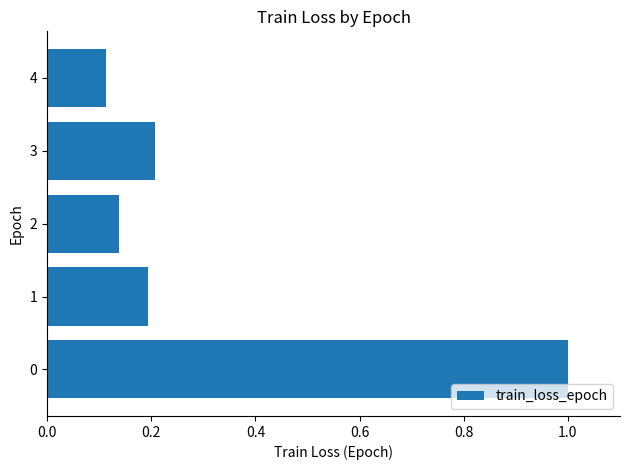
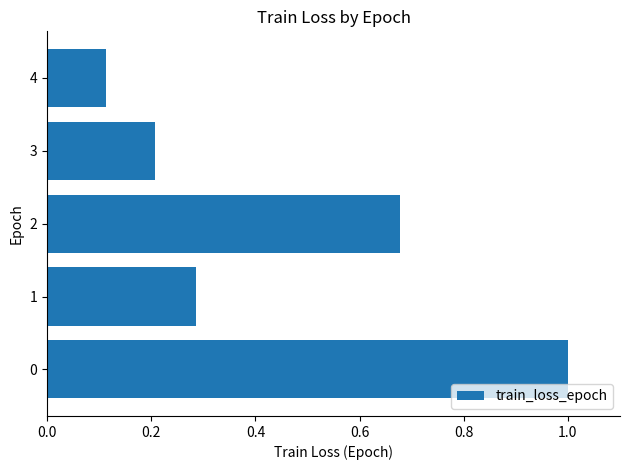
2: 0.14 -> 0.68
1: 0.19 -> 0.29
